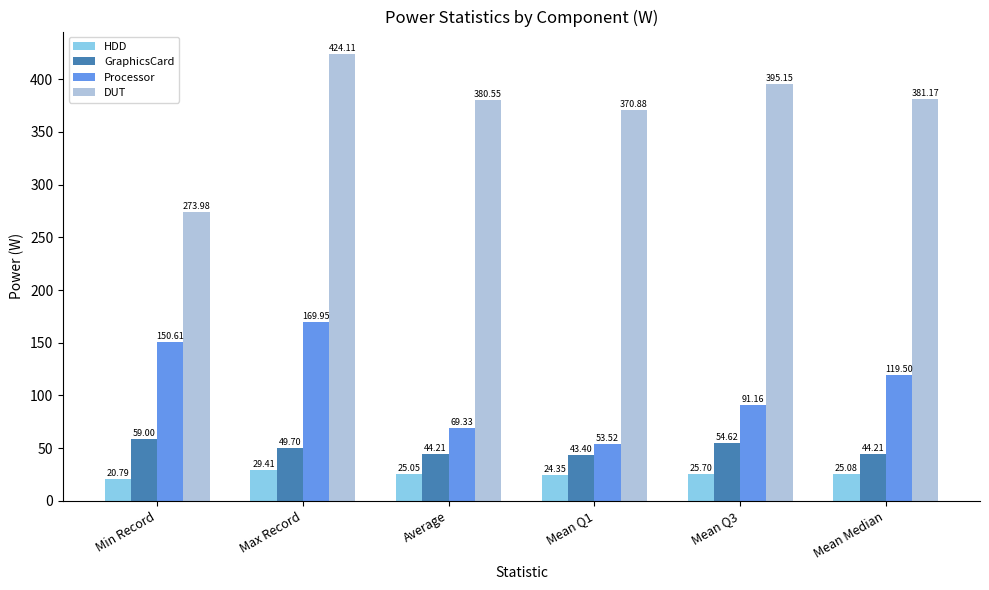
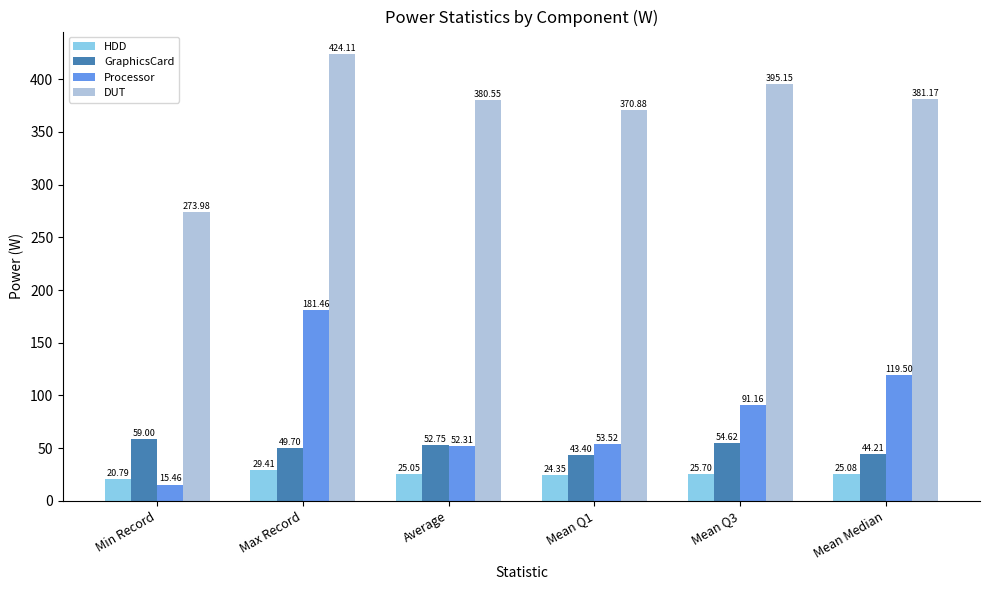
Processor, Min Record: 150.61 -> 15.46
Processor, Max Record: 169.95 -> 181.46
GraphicsCard, Average: 44.21 -> 52.75
Processor, Average: 69.33 -> 52.31
